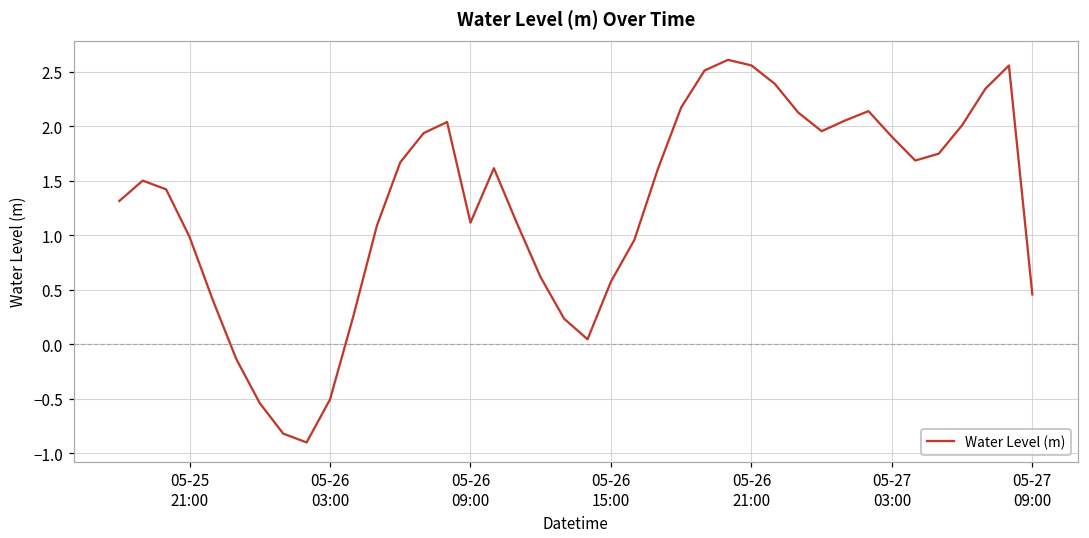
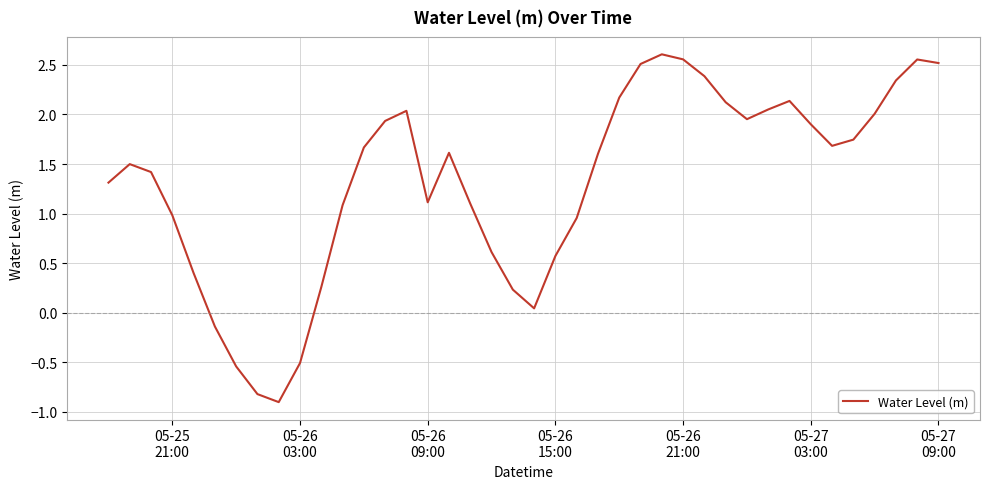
05-27 09:00: 0.5 -> 2.5
